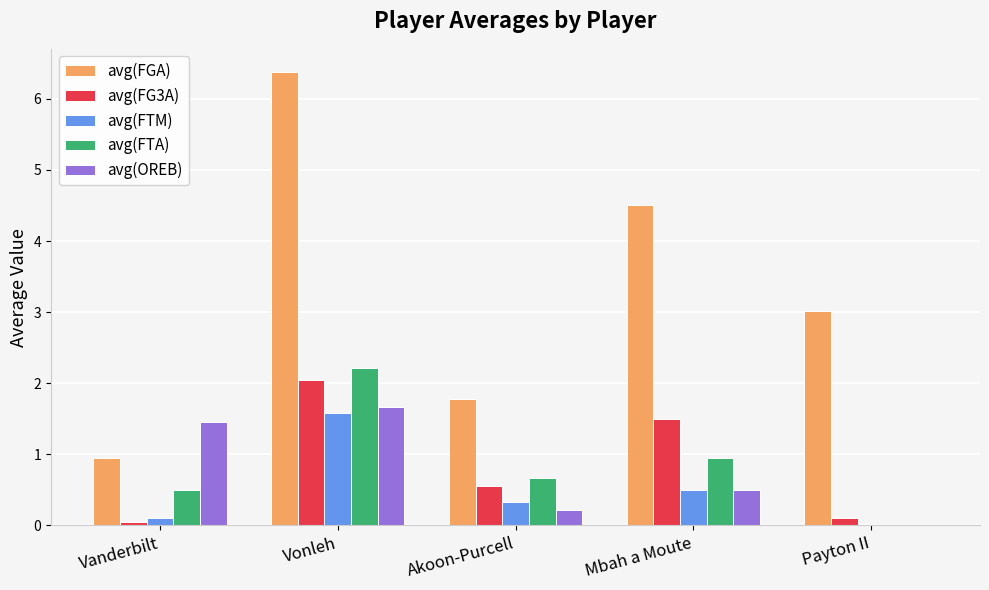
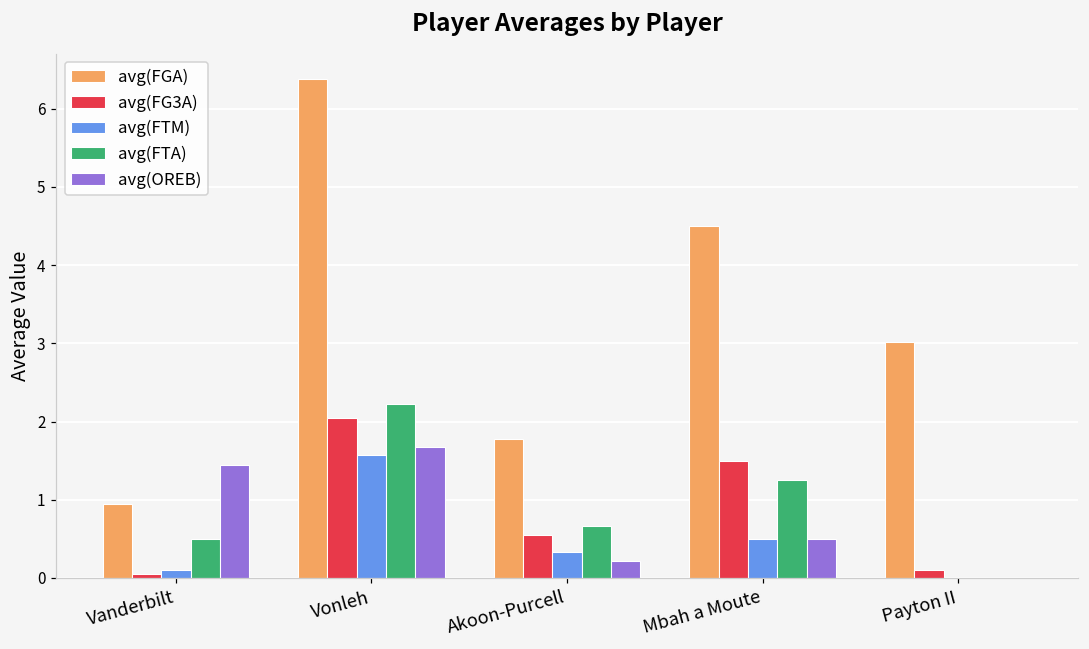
avg(FTA), Mbah a Moute: 1.0 -> 1.3
